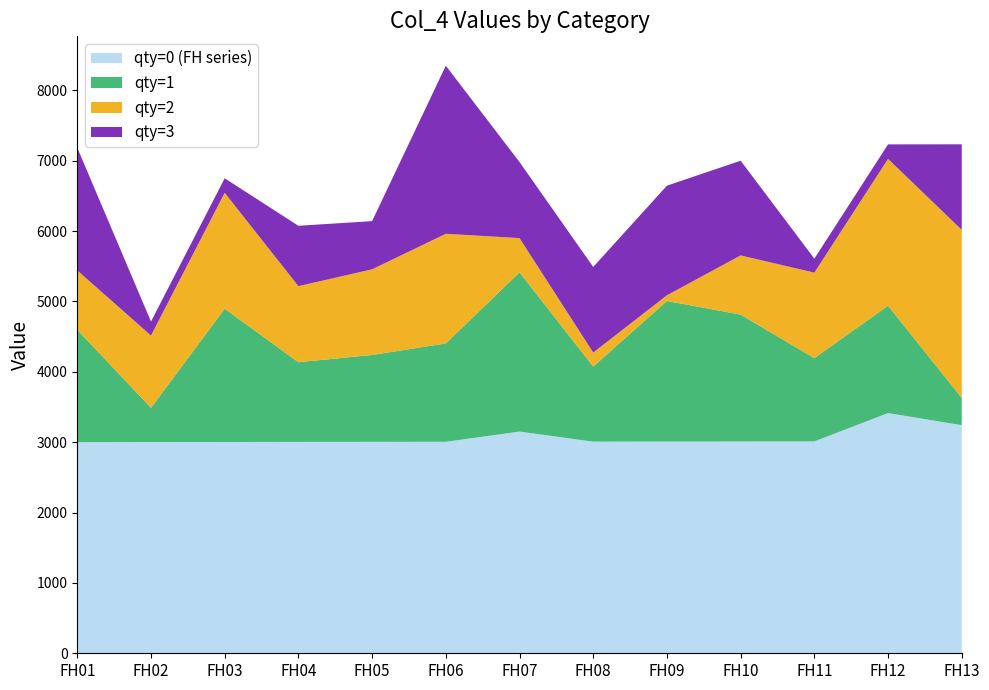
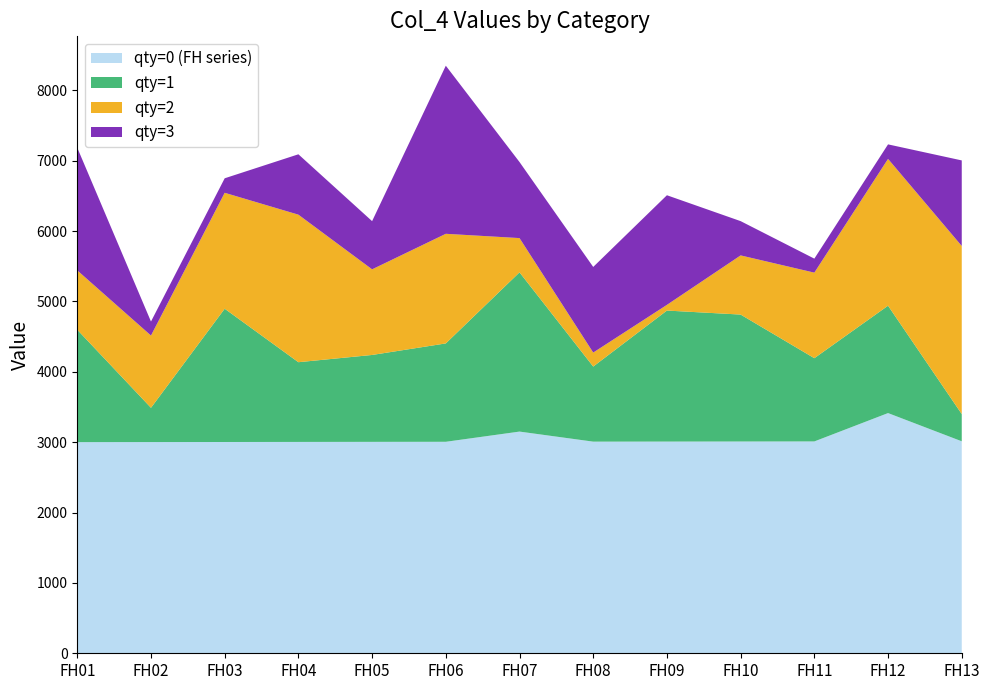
qty=2, FH04: 1100 -> 2100
qty=1, FH09: 2000 -> 1900
qty=3, FH10: 1300 -> 500
qty=0 (FH series), FH13: 3200 -> 3000
